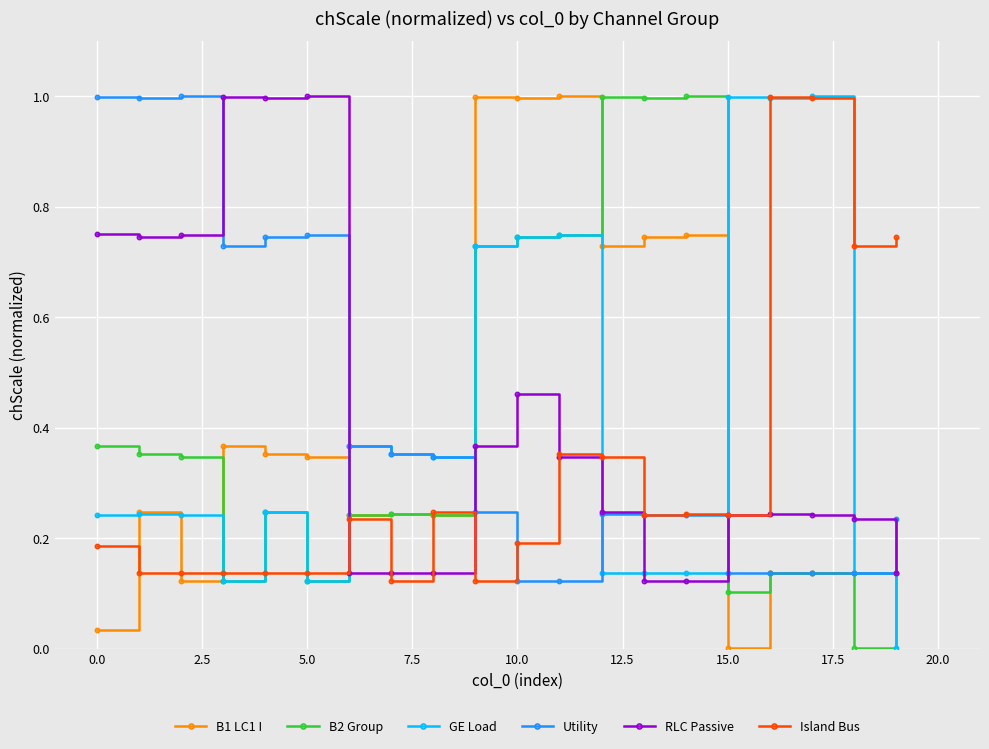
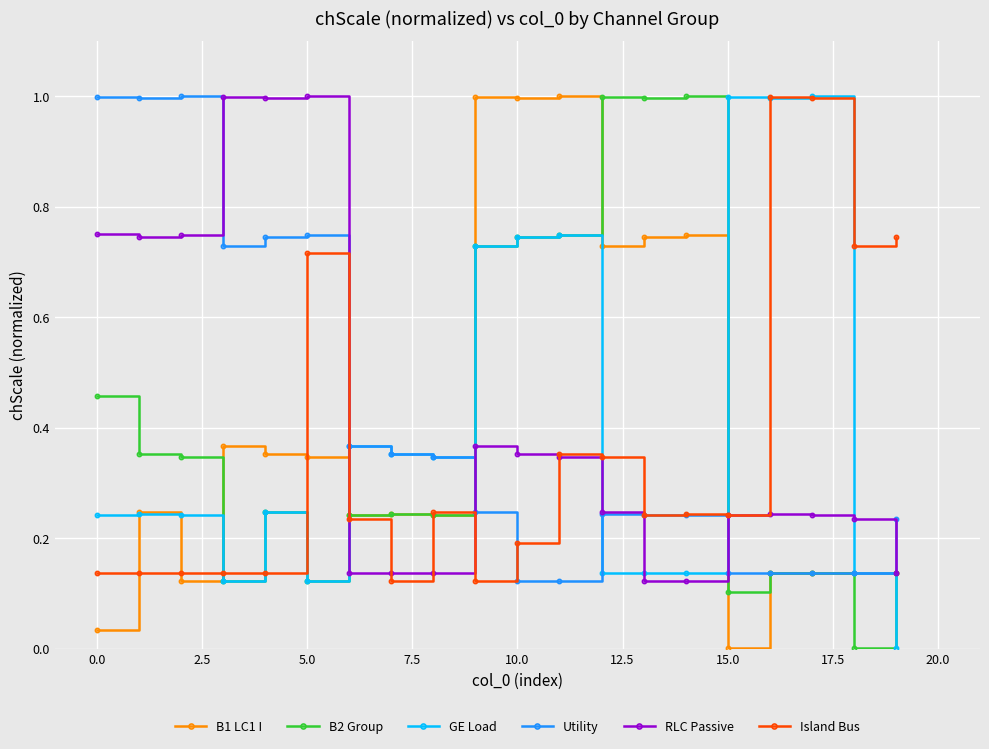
B2 Group, 0.0: 0.37 -> 0.46
Island Bus, 0.0: 0.19 -> 0.14
Island Bus, 5.0: 0.14 -> 0.72
RLC Passive, 10.0: 0.46 -> 0.35
